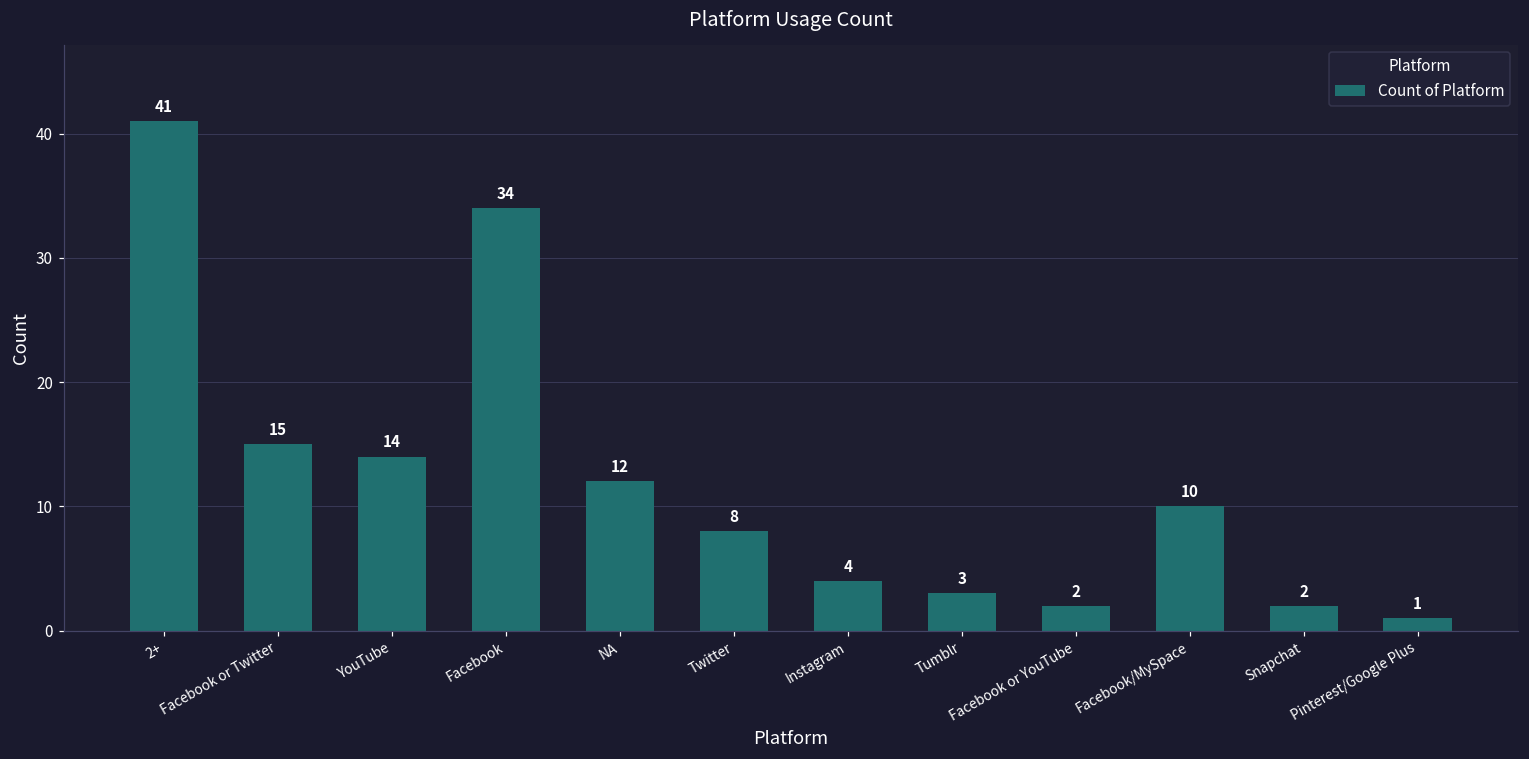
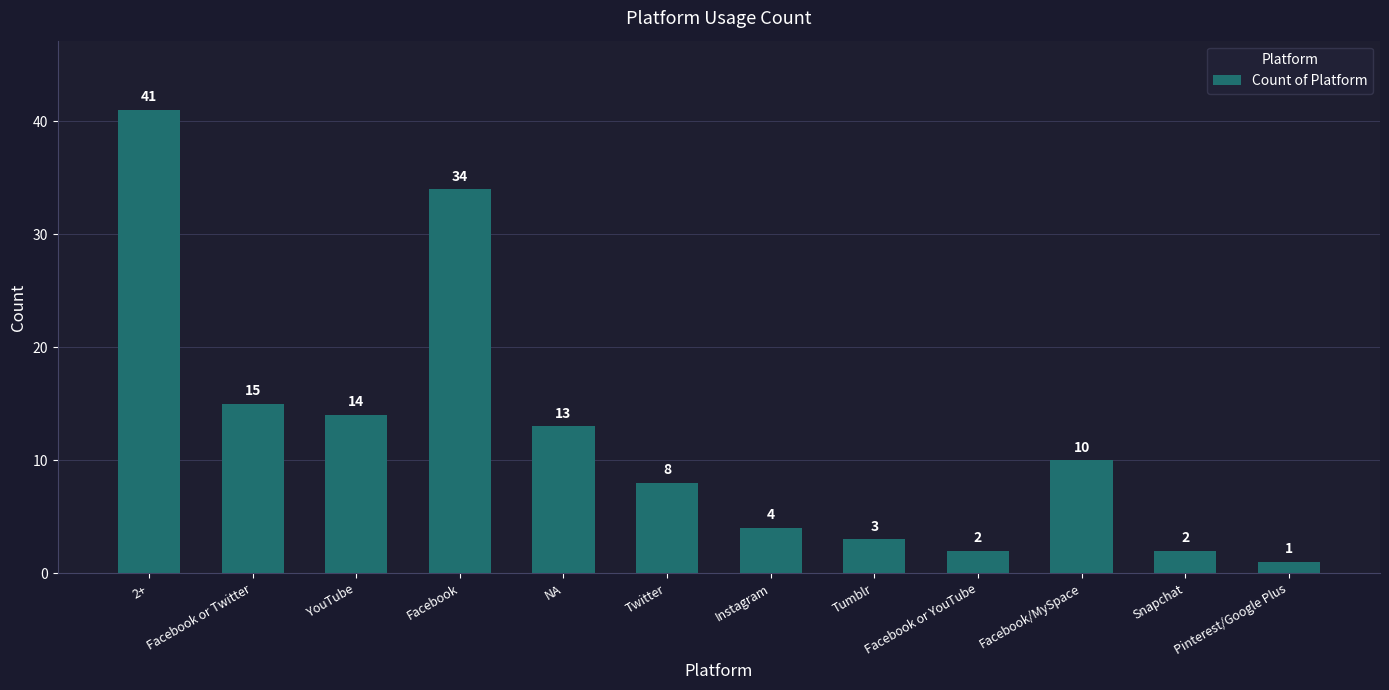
NA: 12 -> 13
